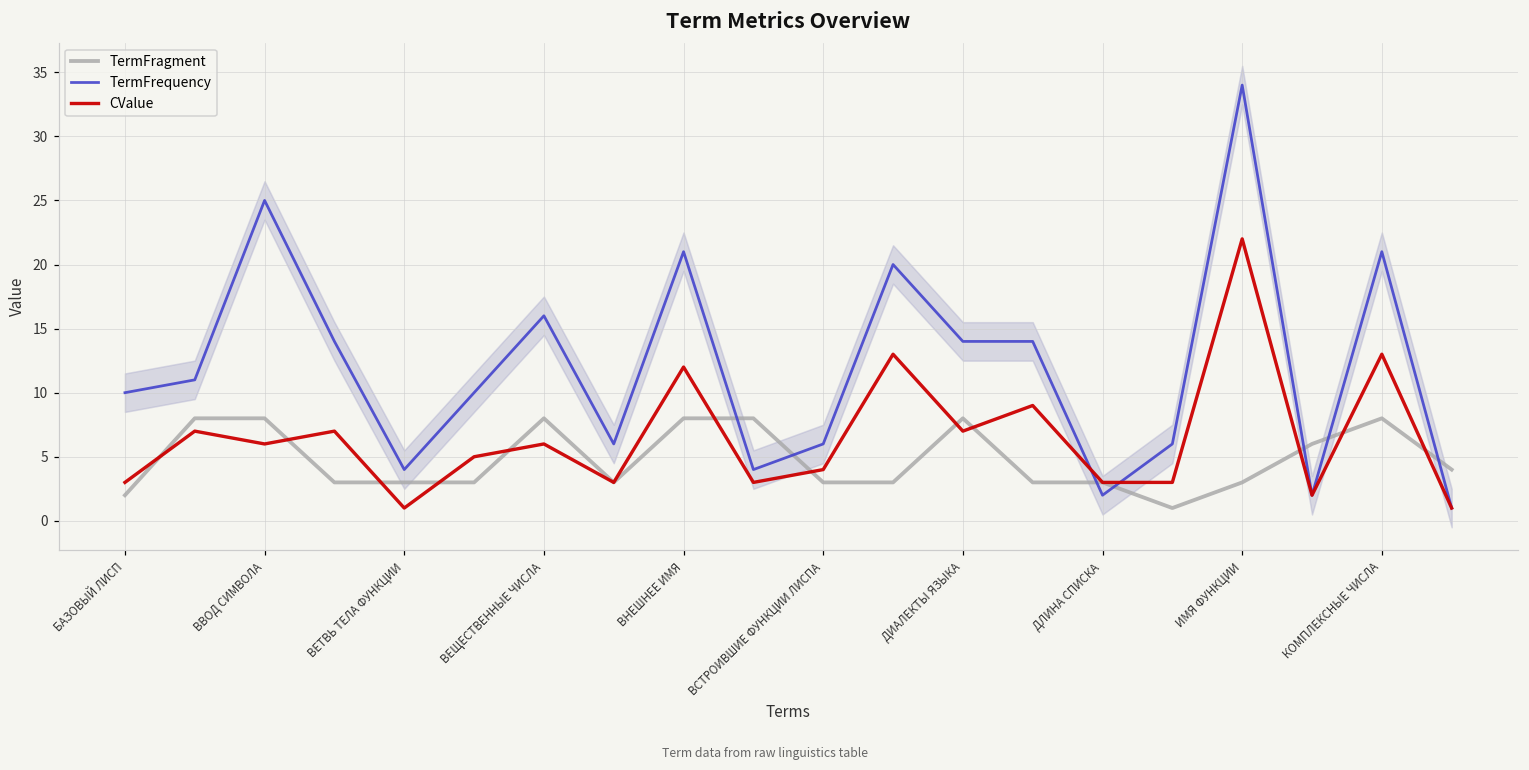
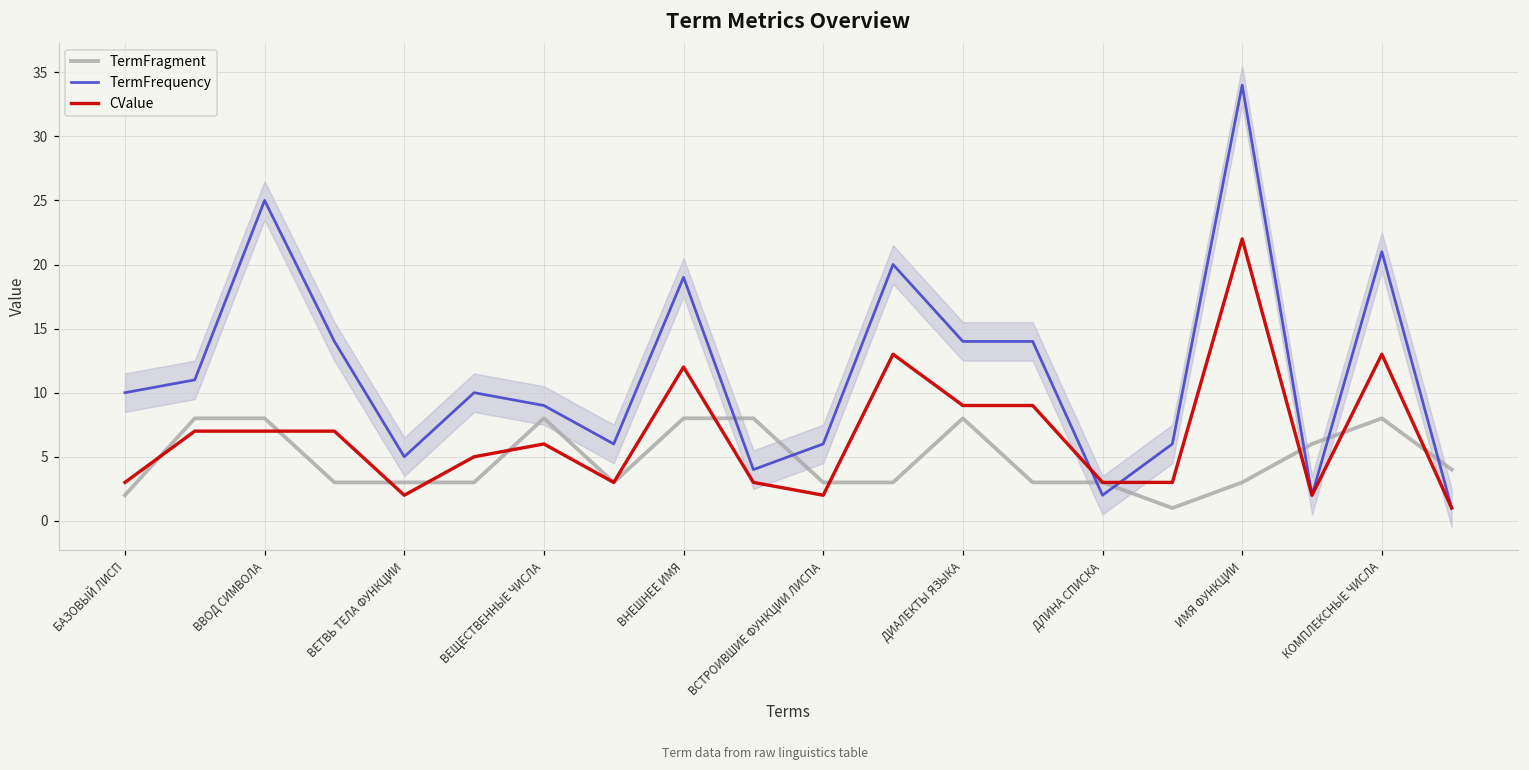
CValue, ВВОД СИМВОЛА: 6 -> 7
TermFrequency, ВЕТВЬ ТЕЛА ФУНКЦИИ: 4 -> 5
CValue, ВЕТВЬ ТЕЛА ФУНКЦИИ: 1 -> 2
TermFrequency, ВЕЩЕСТВЕННЫЕ ЧИСЛА: 16 -> 9
TermFrequency, ВНЕШНЕЕ ИМЯ: 21 -> 19
CValue, ВСТРОИВШИЕ ФУНКЦИИ ЛИСПА: 4 -> 2
CValue, ДИАЛЕКТЫ ЯЗЫКА: 7 -> 9
